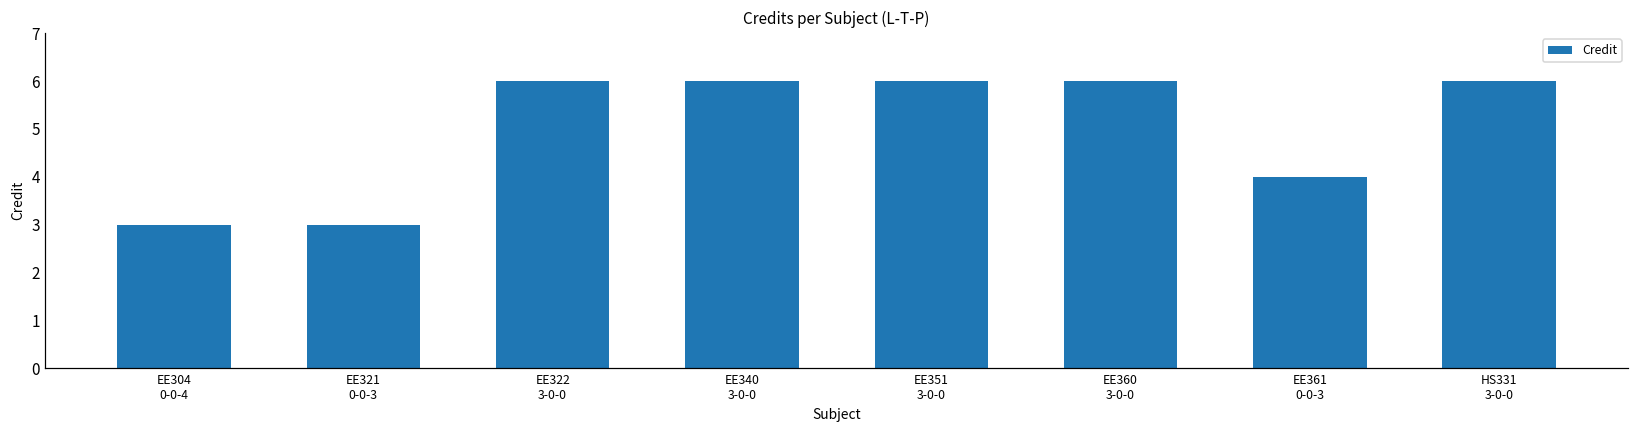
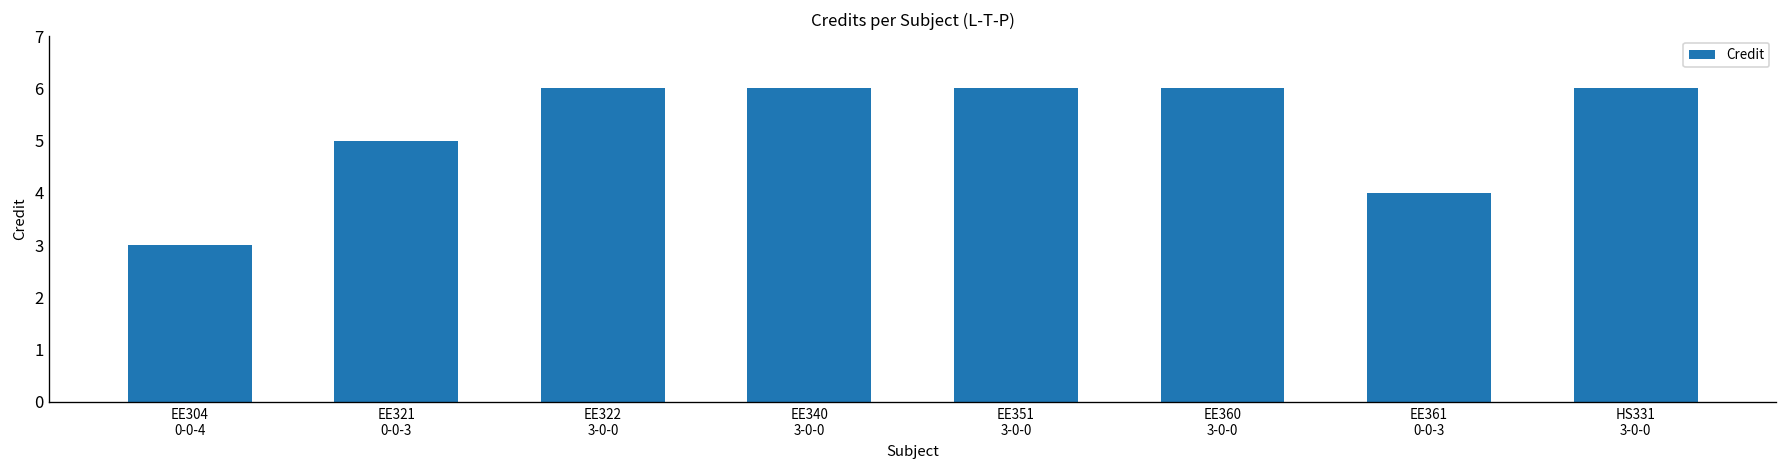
EE321 0-0-3: 3 -> 5
